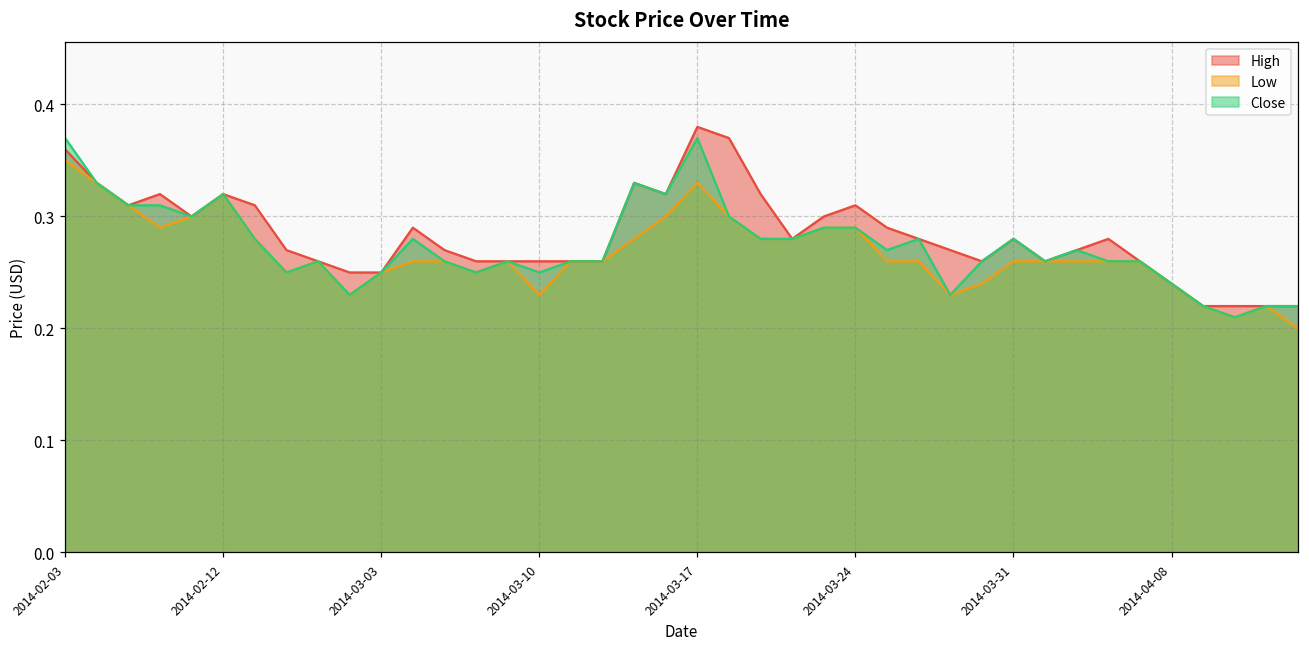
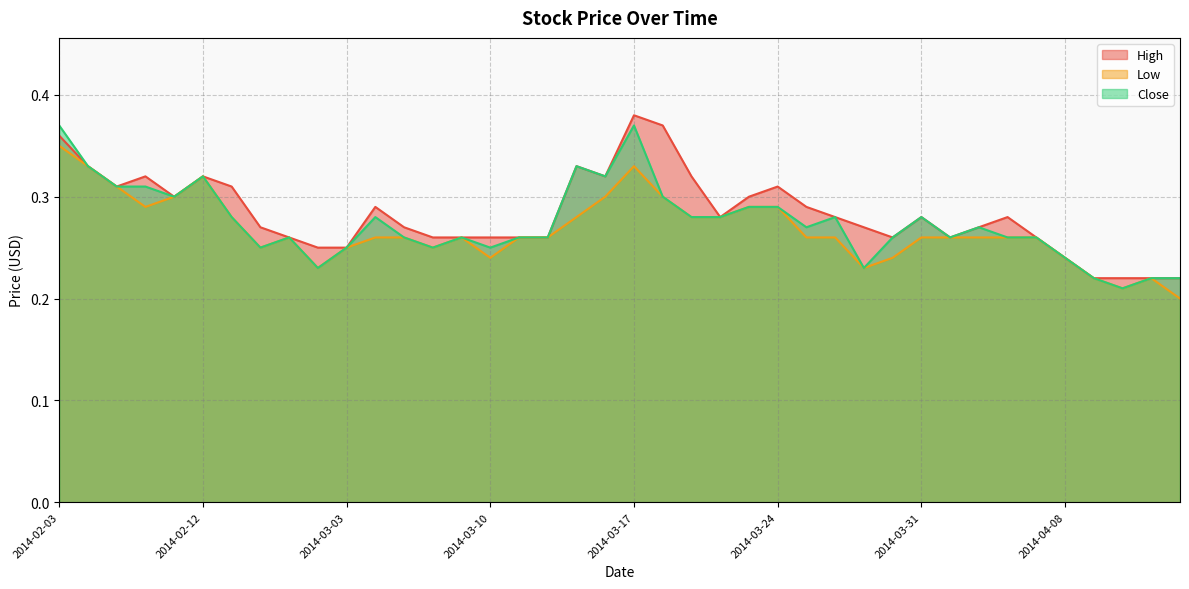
Low, 2014-03-10: 0.23 -> 0.24
